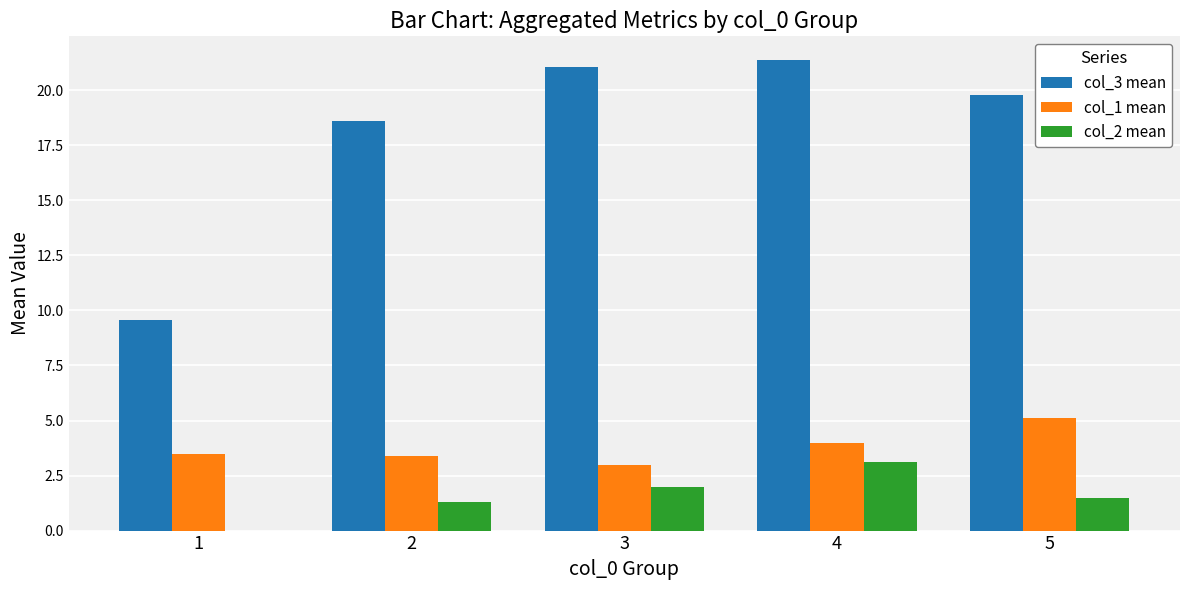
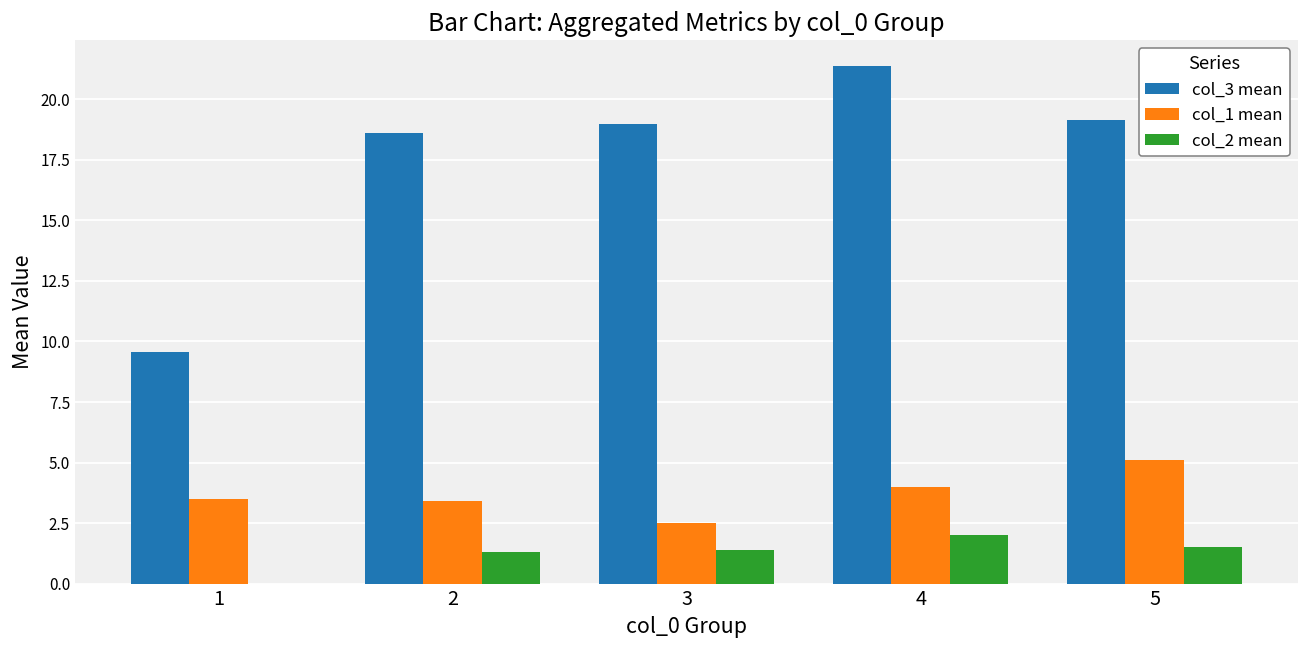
col_3 mean, 3: 21.1 -> 19.0
col_1 mean, 3: 3.0 -> 2.5
col_2 mean, 3: 2.0 -> 1.4
col_2 mean, 4: 3.1 -> 2.0
col_3 mean, 5: 19.8 -> 19.1
